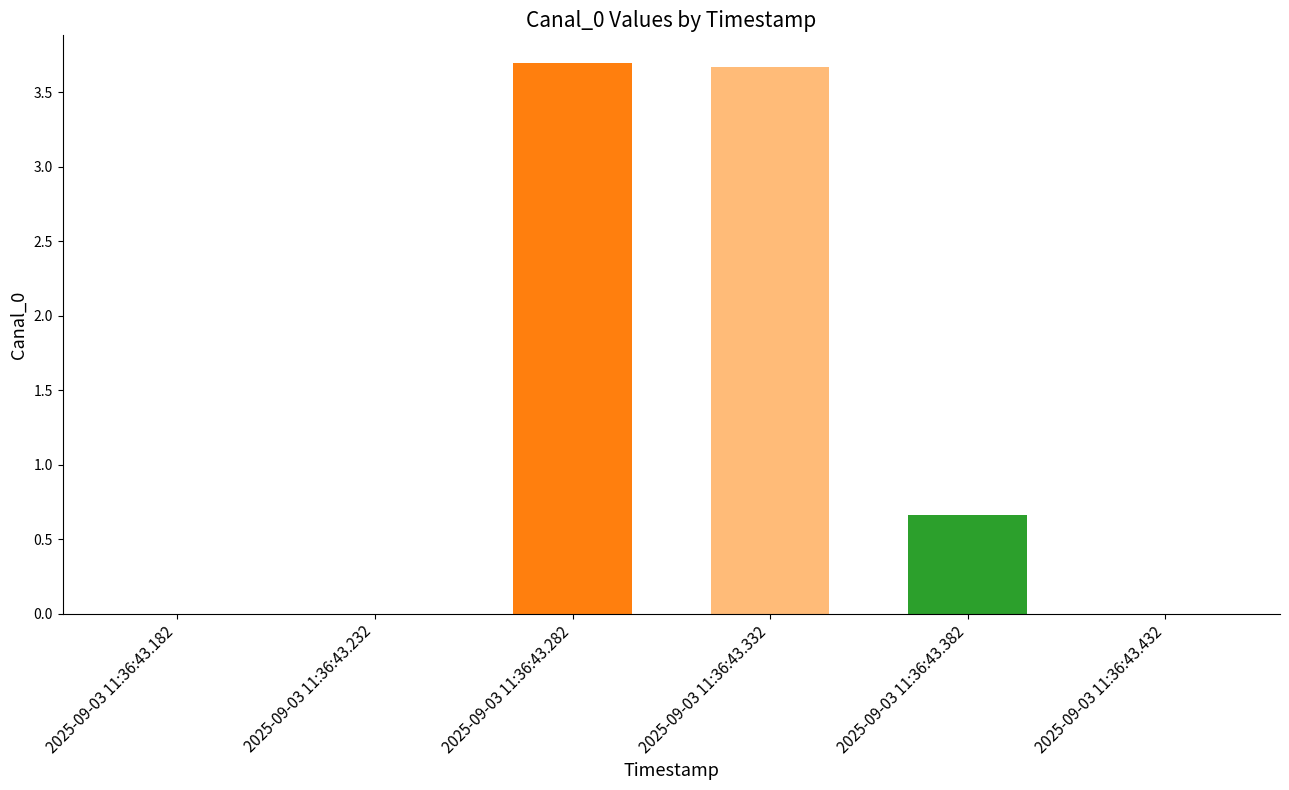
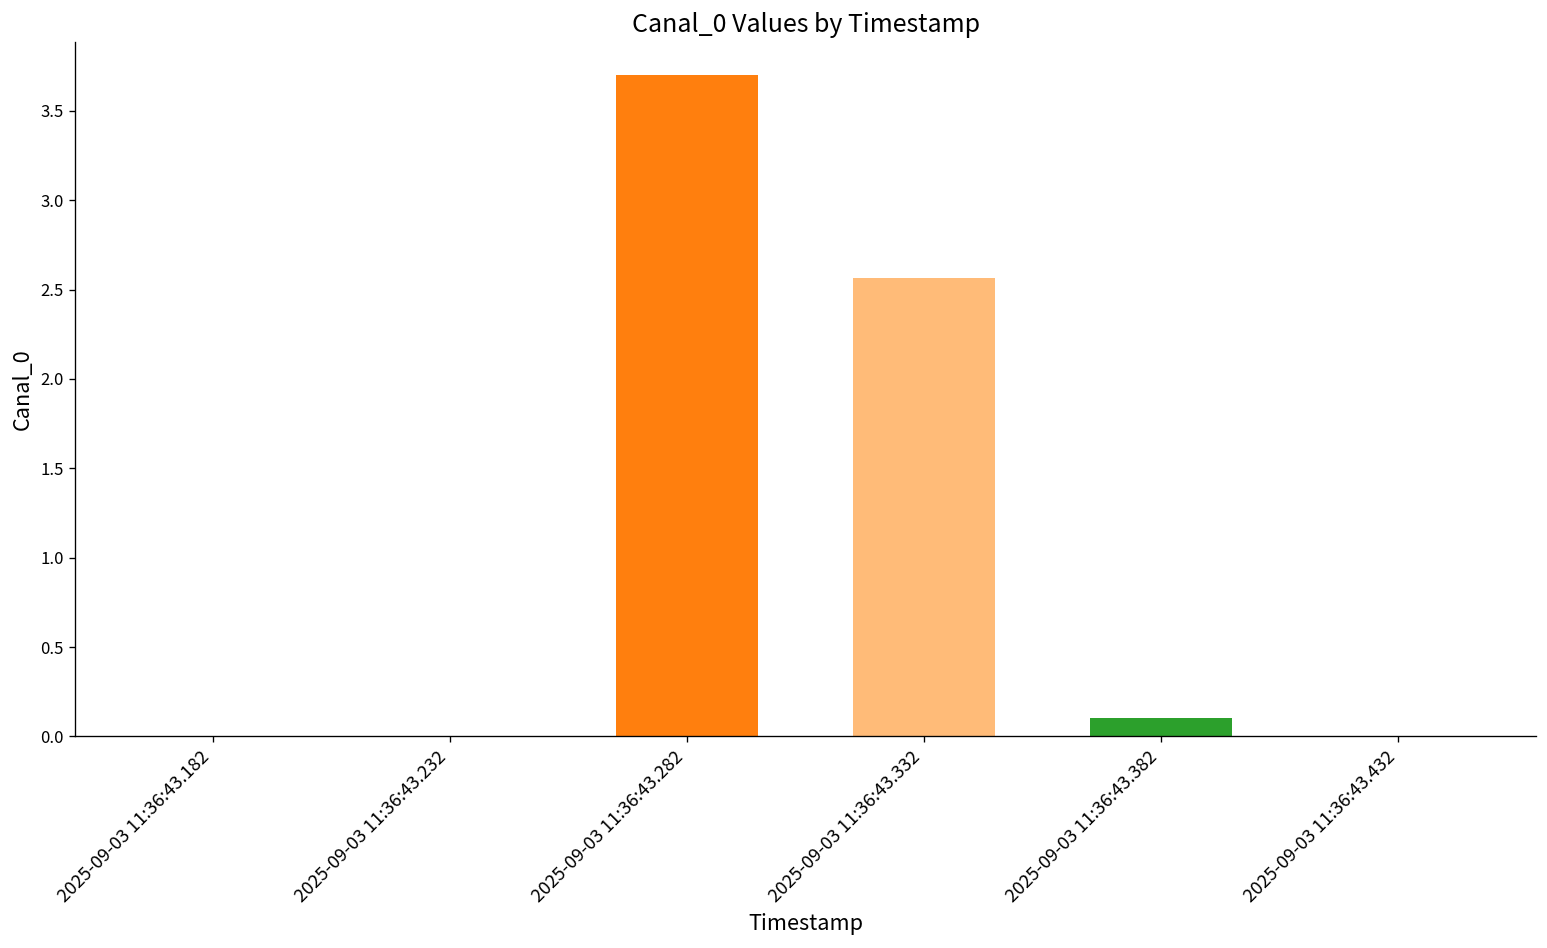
2025-09-03 11:36:43.332: 3.67 -> 2.56
2025-09-03 11:36:43.382: 0.66 -> 0.10
